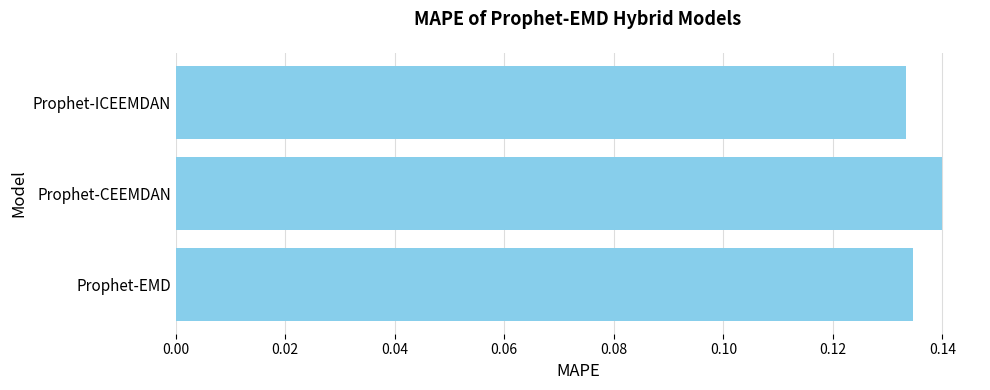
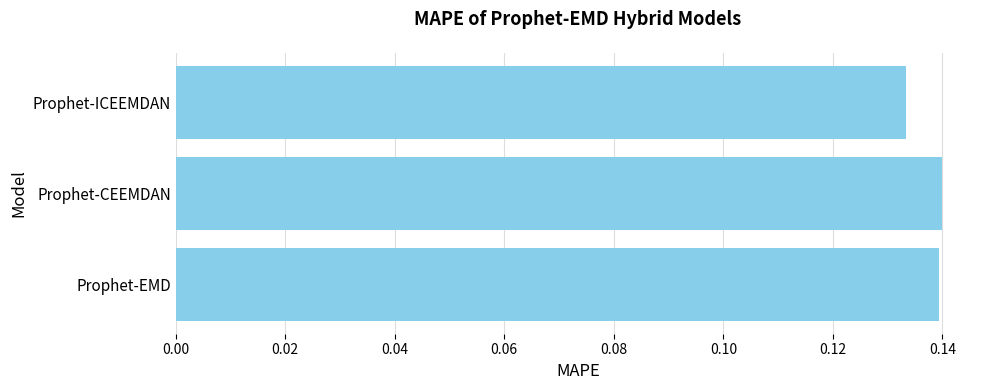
Prophet-EMD: 0.135 -> 0.139
